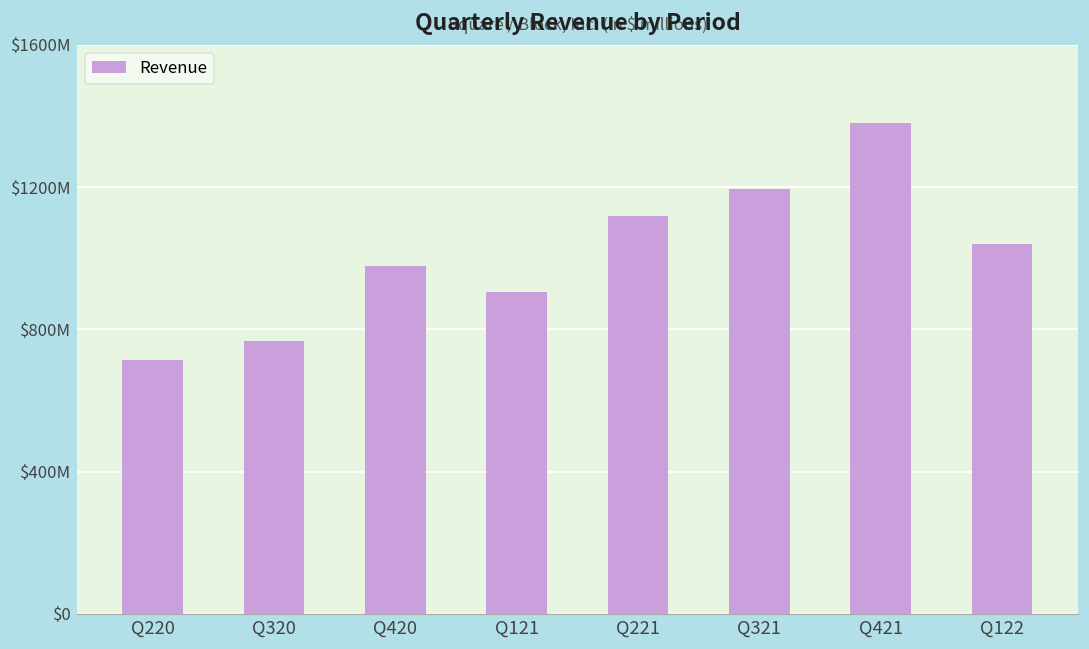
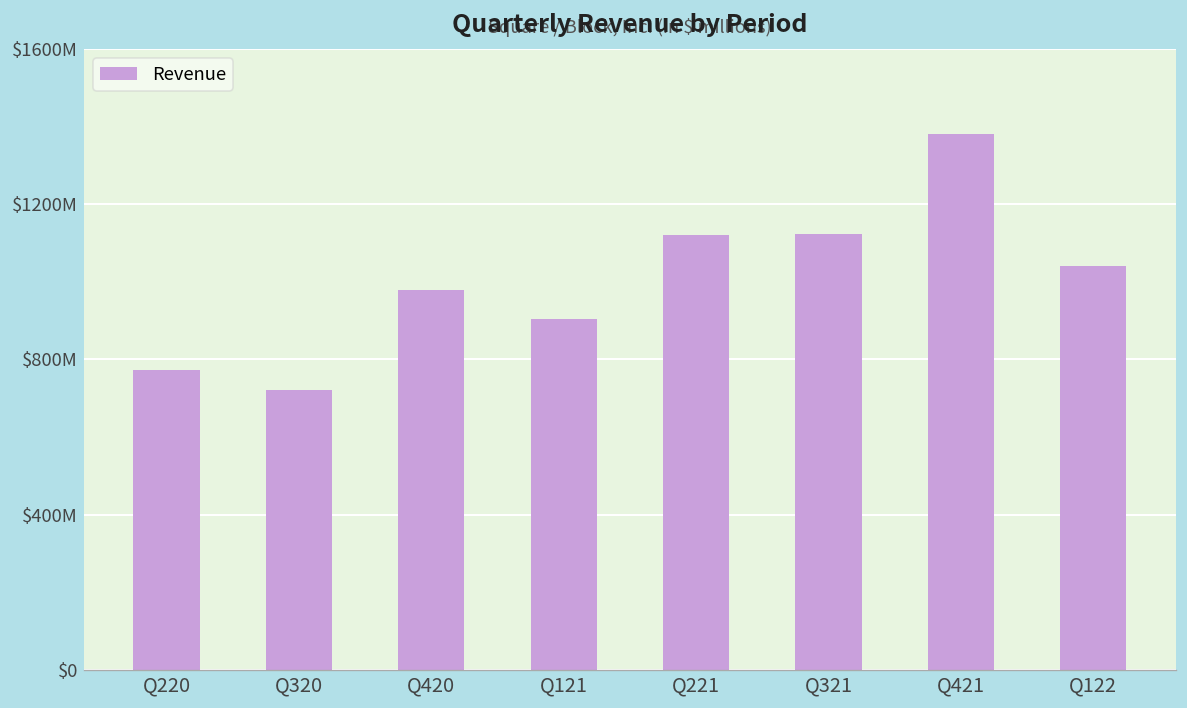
Q220: $710000000 -> $770000000
Q320: $770000000 -> $720000000
Q321: $1190000000 -> $1120000000
